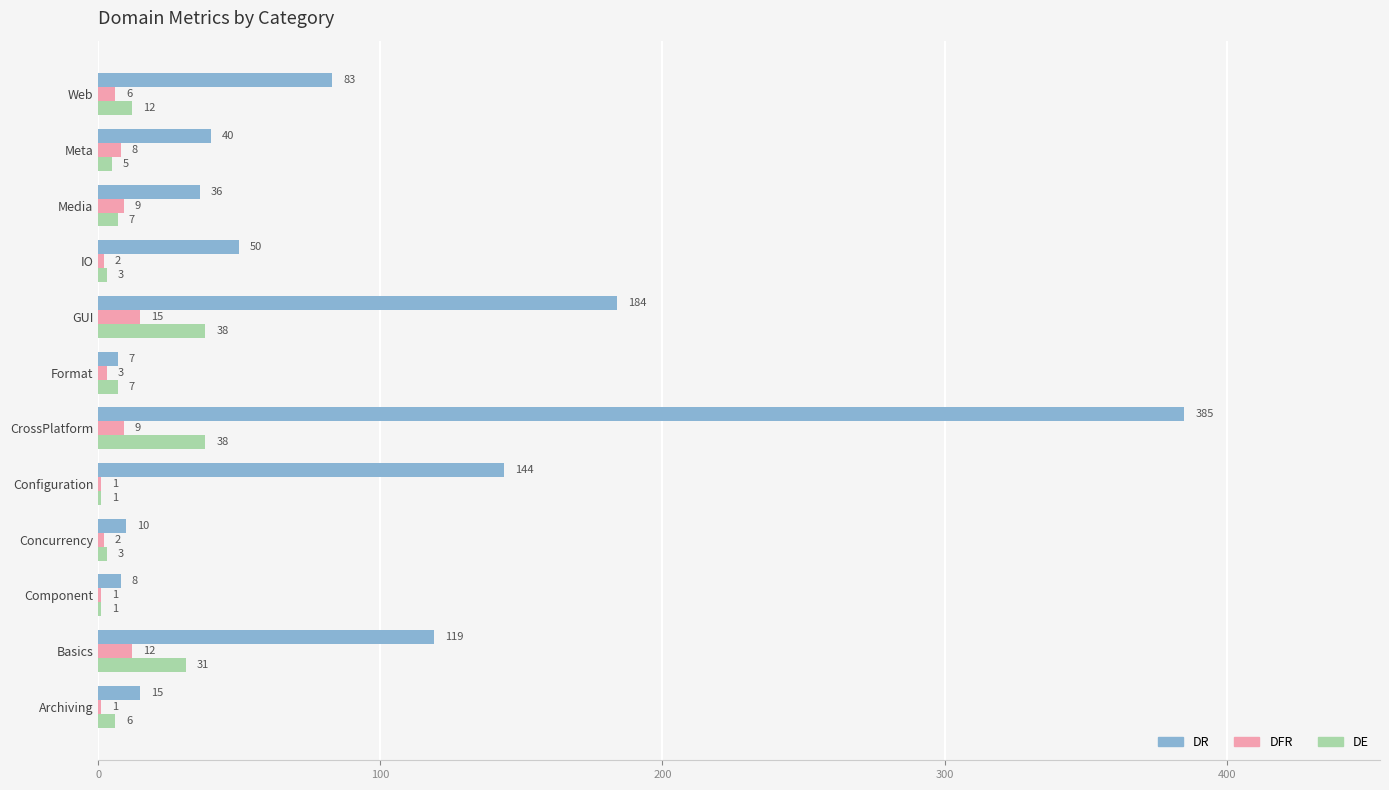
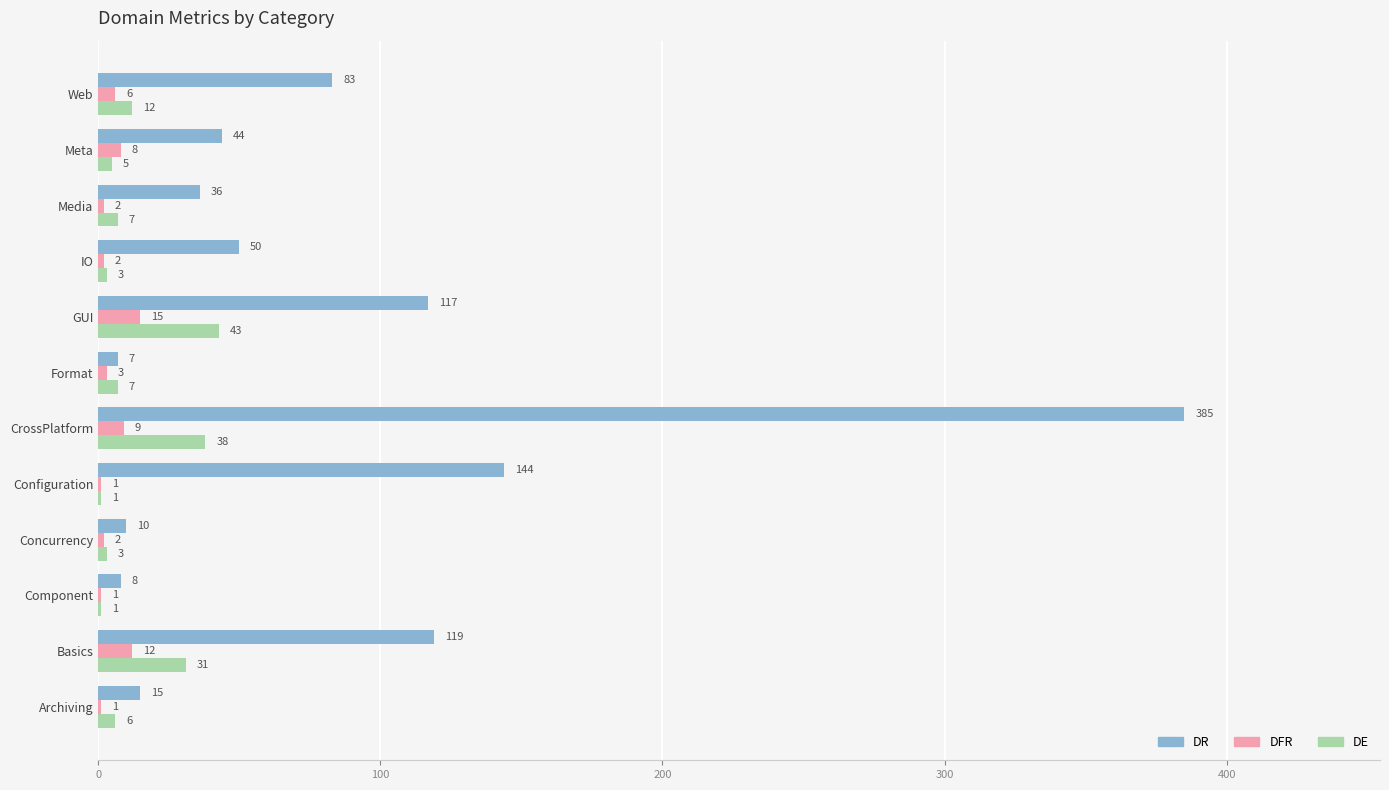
DR, Meta: 40 -> 44
DFR, Media: 9 -> 2
DR, GUI: 184 -> 117
DE, GUI: 38 -> 43
